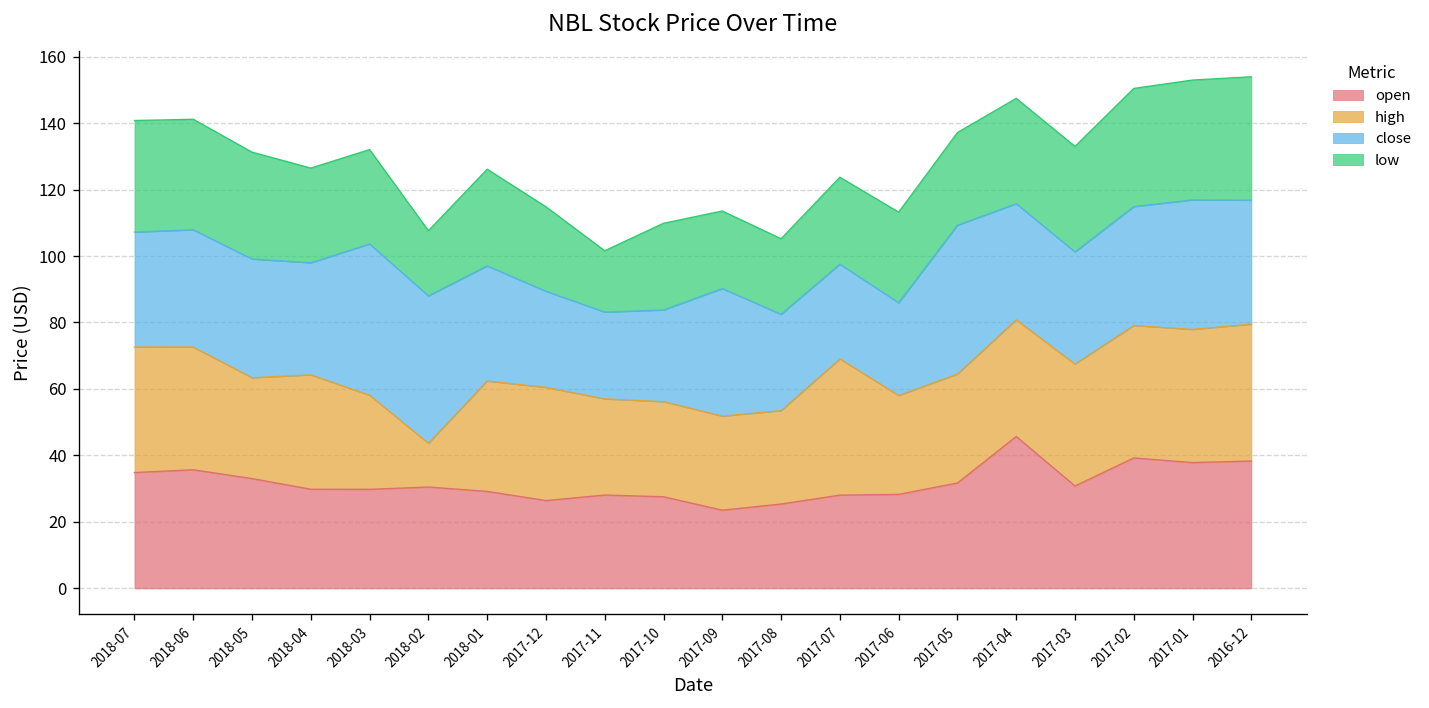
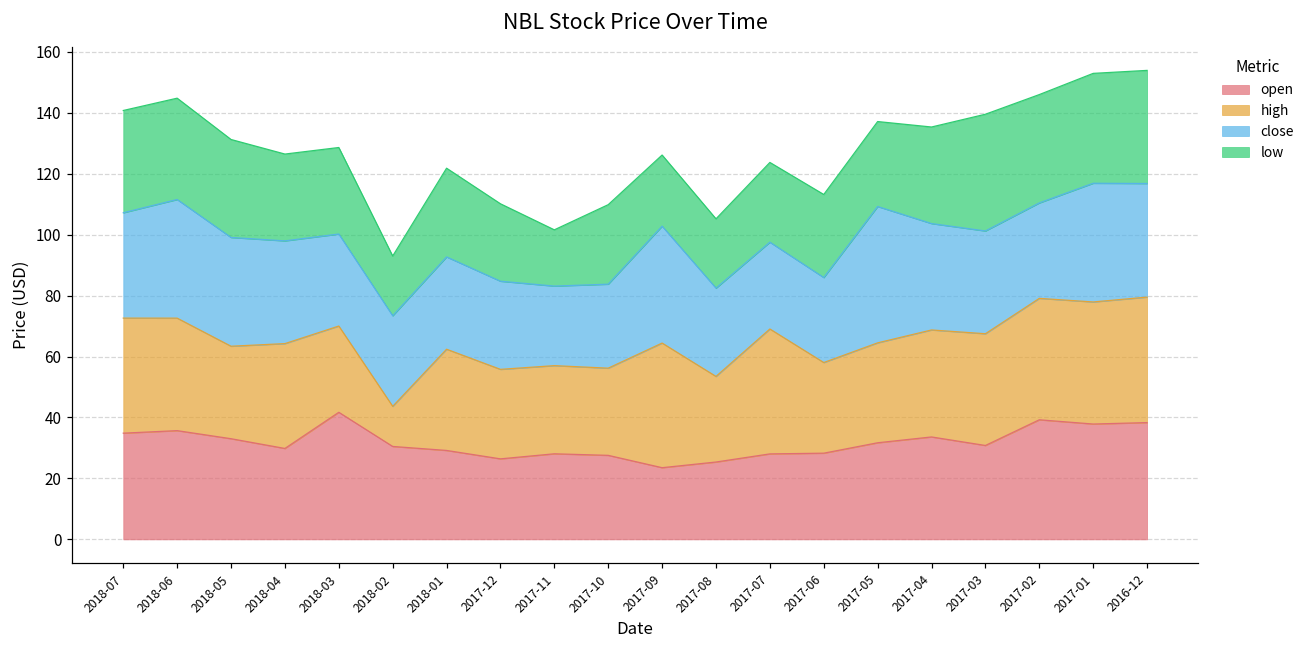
close, 2018-06: 35 -> 39
open, 2018-03: 30 -> 42
close, 2018-03: 46 -> 30
close, 2018-02: 44 -> 30
close, 2018-01: 35 -> 30
high, 2017-12: 34 -> 29
high, 2017-09: 28 -> 41
open, 2017-04: 46 -> 34
low, 2017-03: 32 -> 38
close, 2017-02: 36 -> 31
